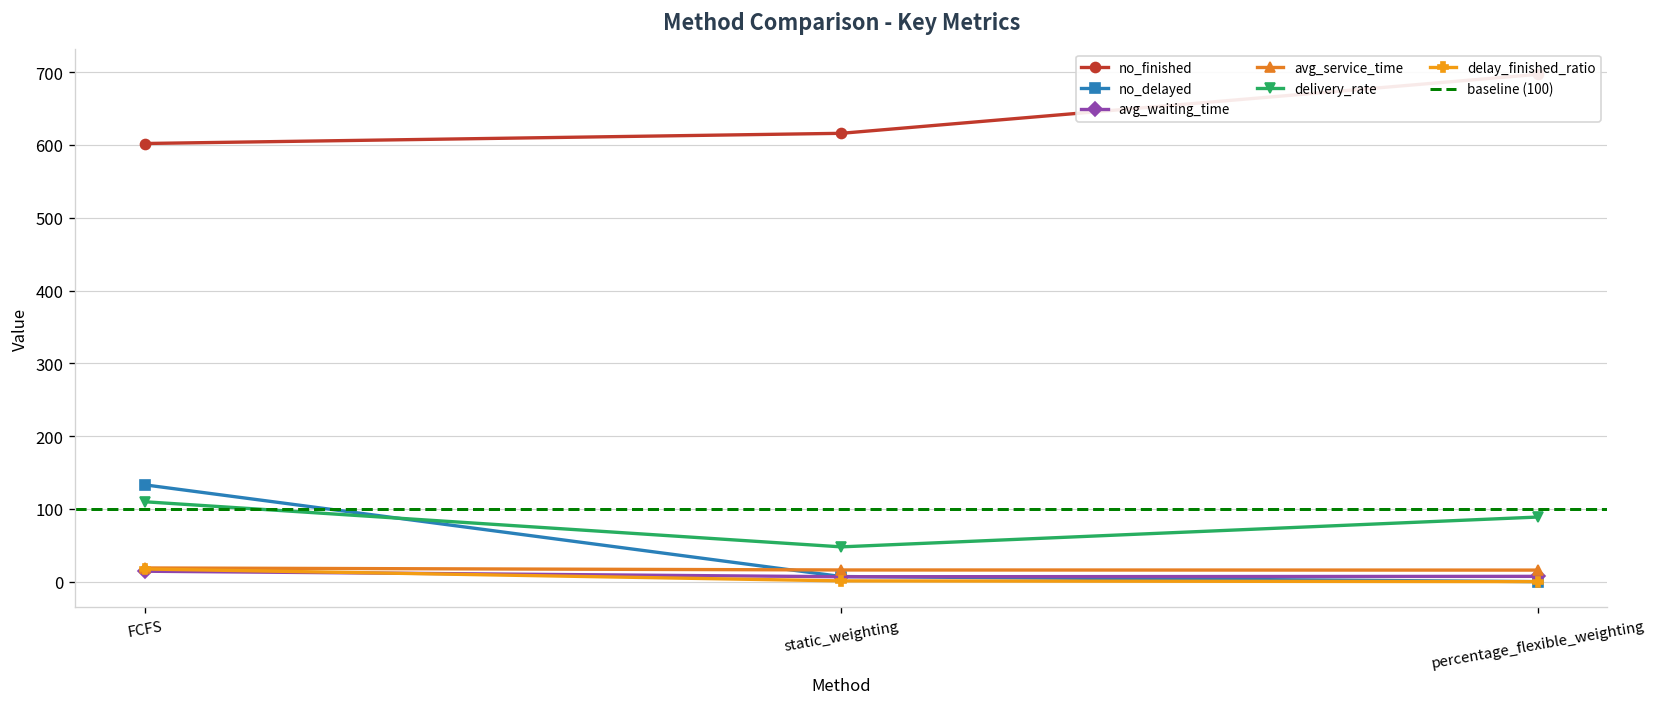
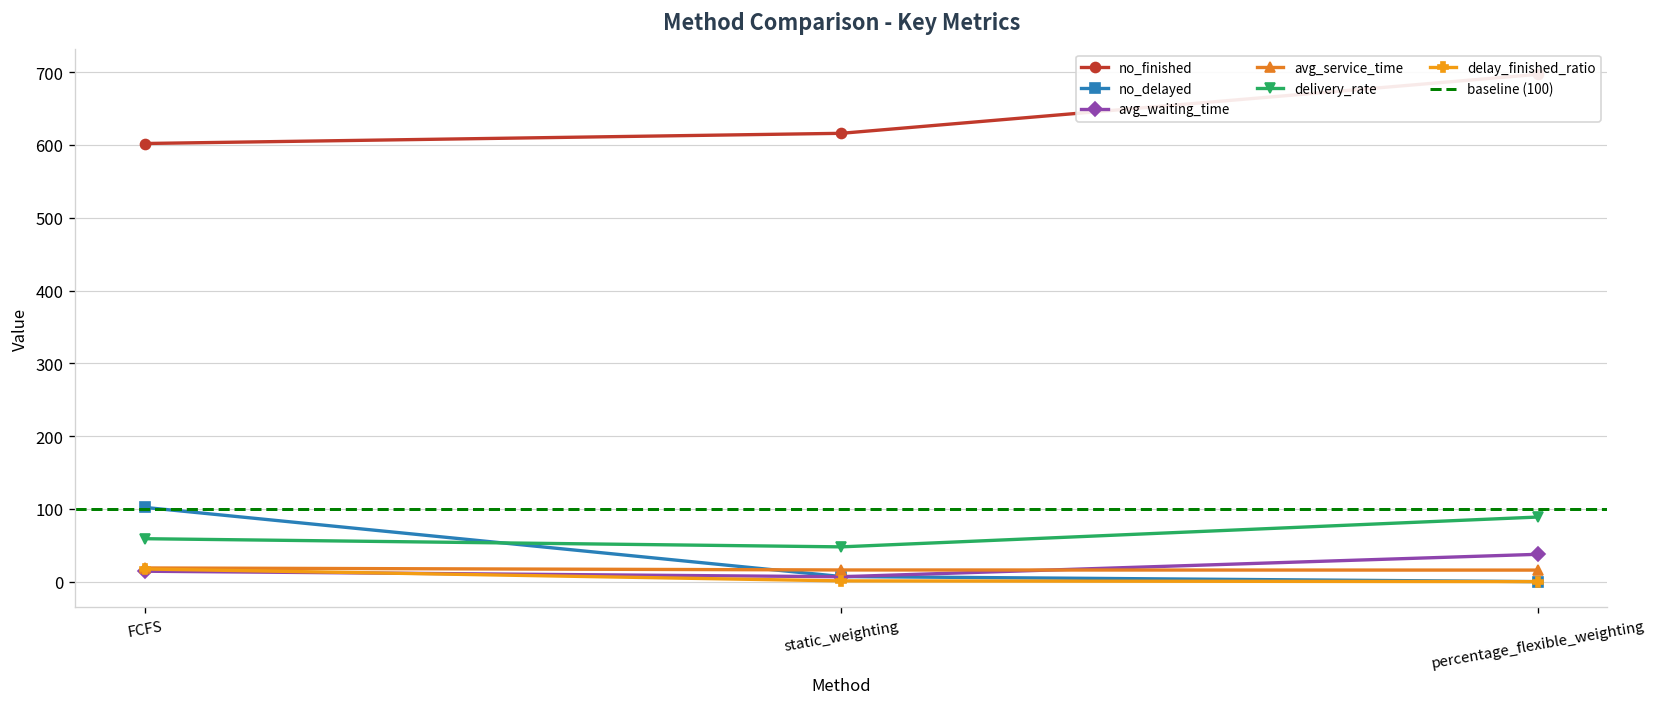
no_delayed, FCFS: 130 -> 100
delivery_rate, FCFS: 110 -> 60
avg_waiting_time, percentage_flexible_weighting: 10 -> 40
